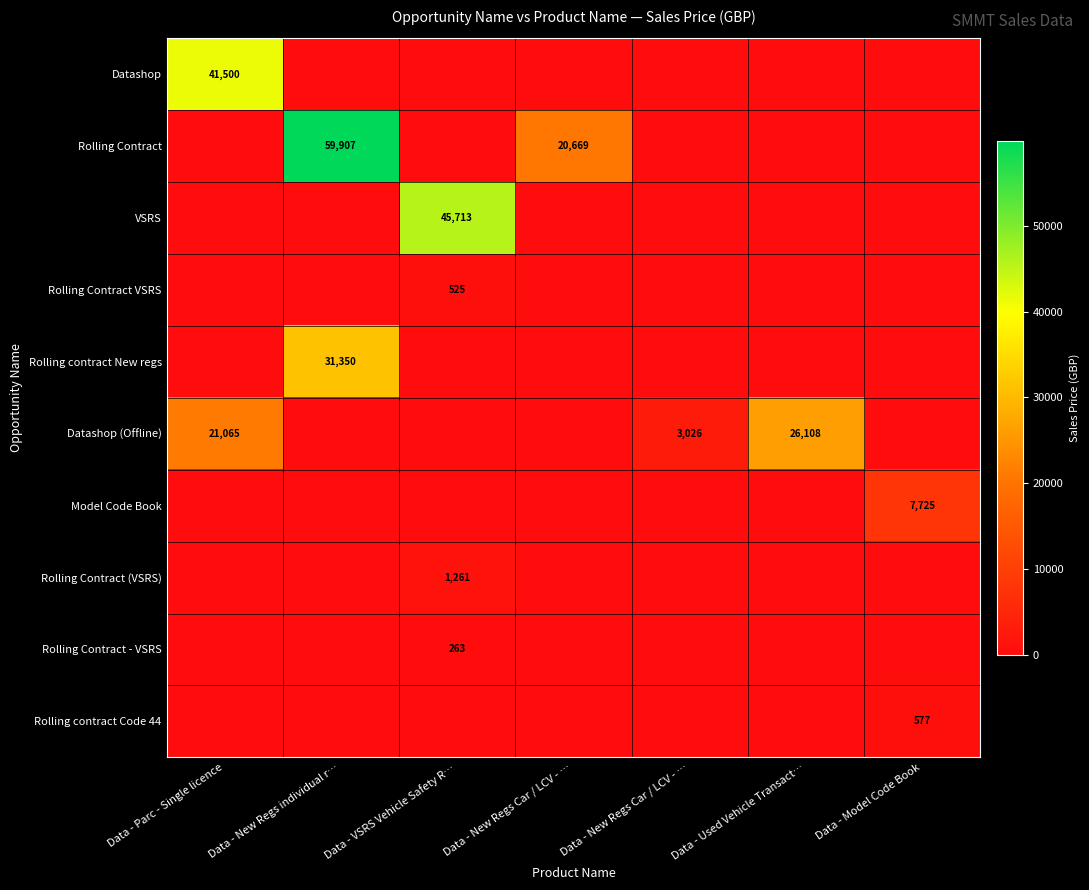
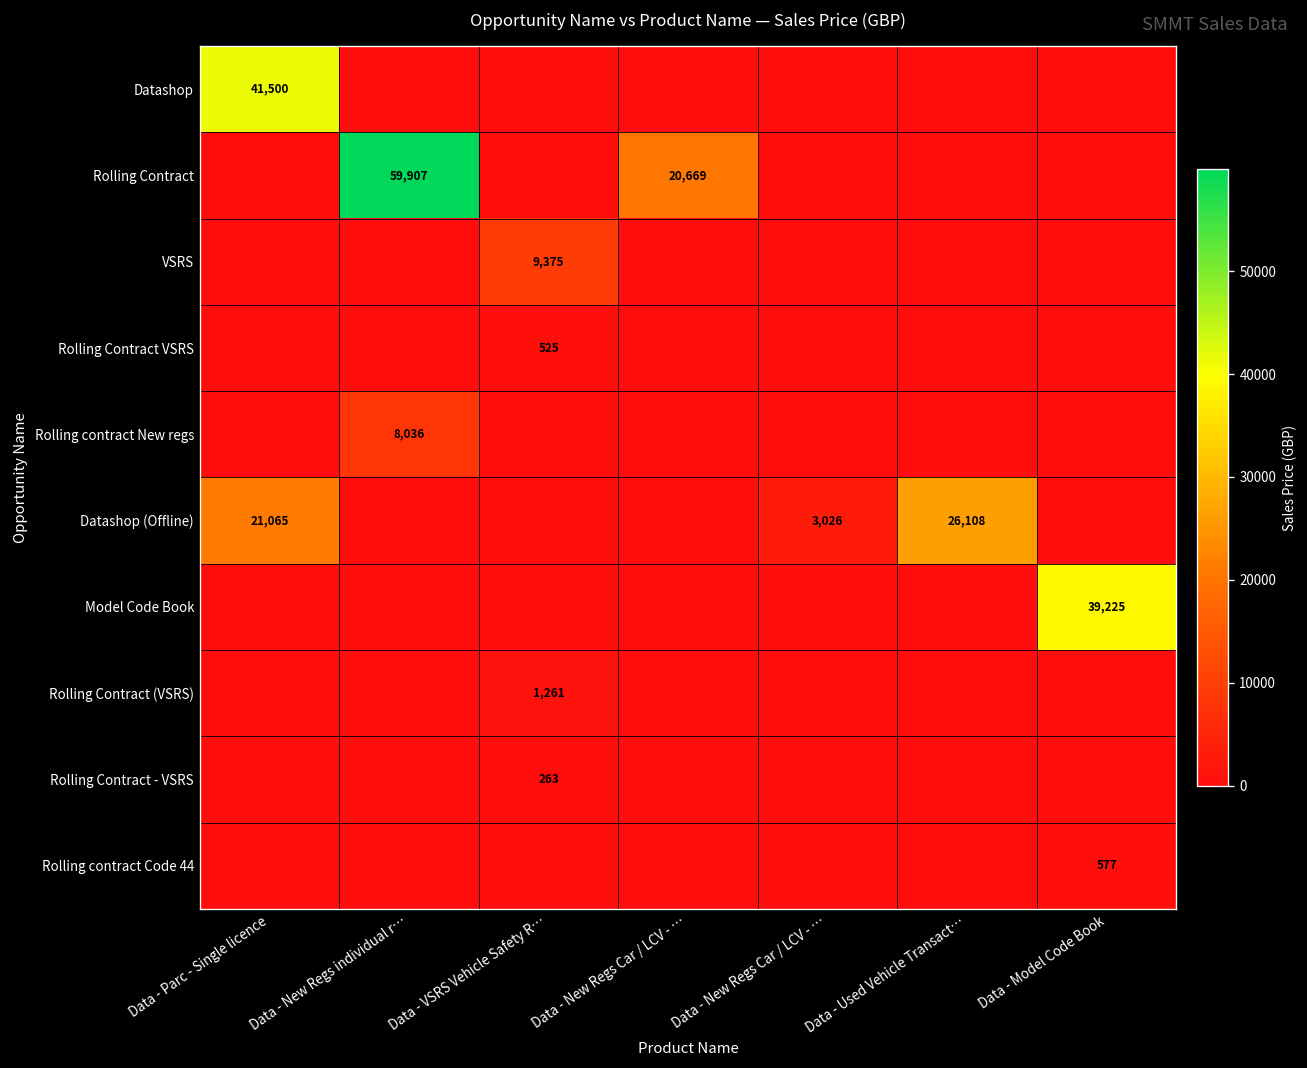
VSRS, Data - VSRS Vehicle Safety R…: 45,713 -> 9,375
Rolling contract New regs, Data - New Regs individual r…: 31,350 -> 8,036
Model Code Book, Data - Model Code Book: 7,725 -> 39,225
